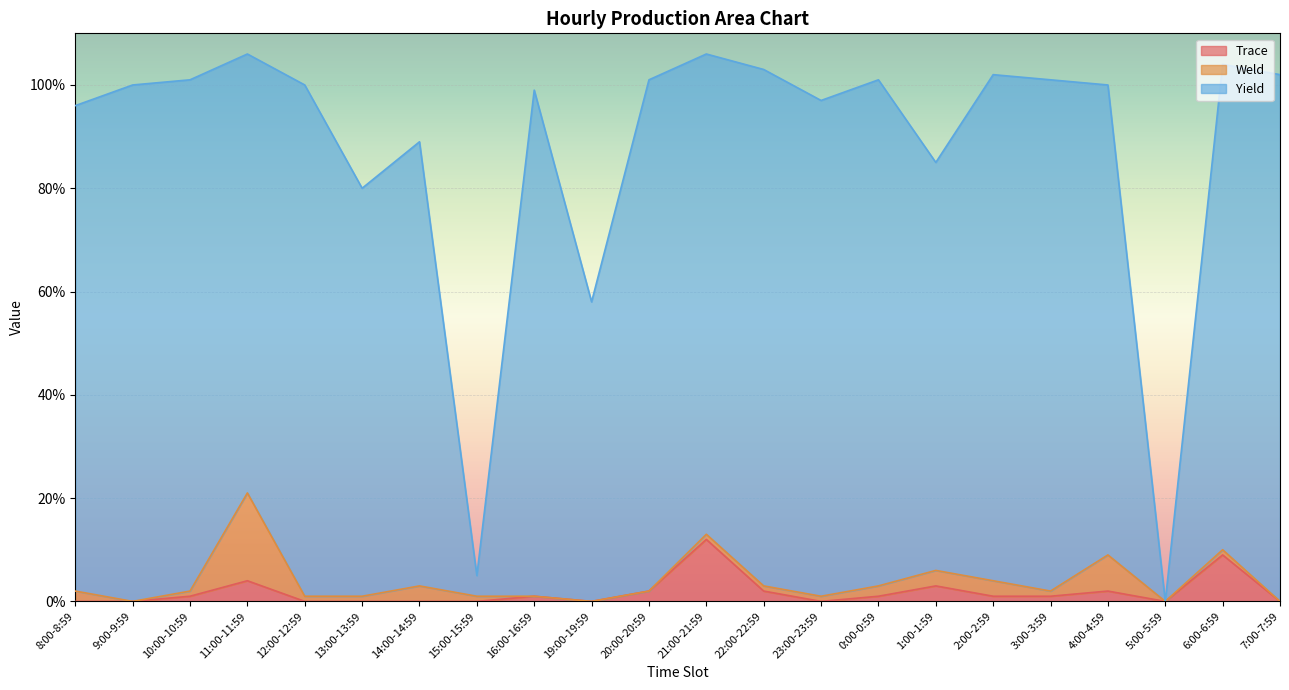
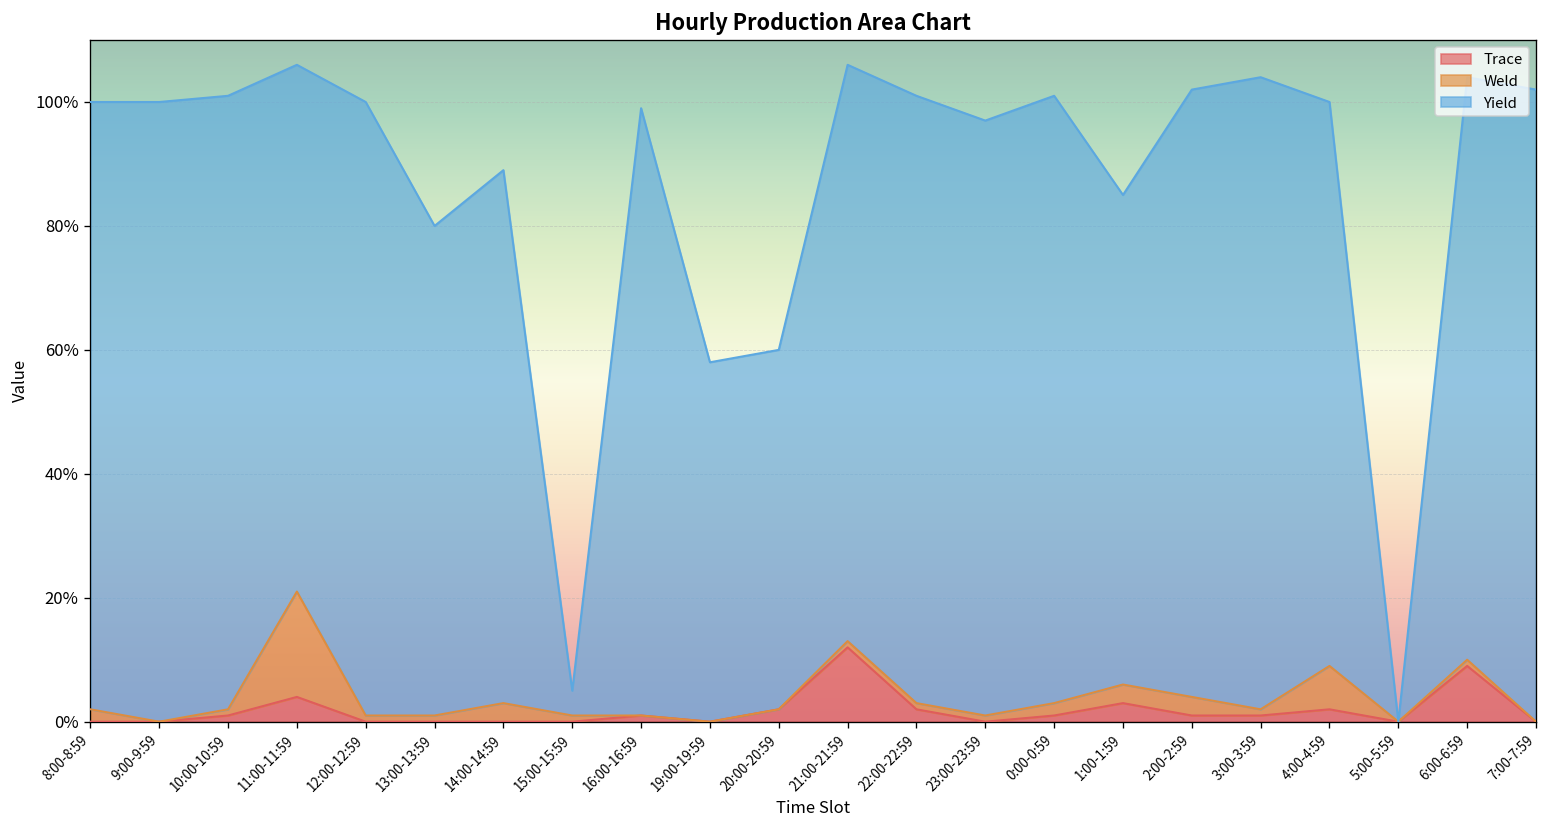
Yield, 8:00-8:59: 94% -> 98%
Yield, 20:00-20:59: 99% -> 58%
Yield, 22:00-22:59: 100% -> 98%
Yield, 3:00-3:59: 99% -> 102%
